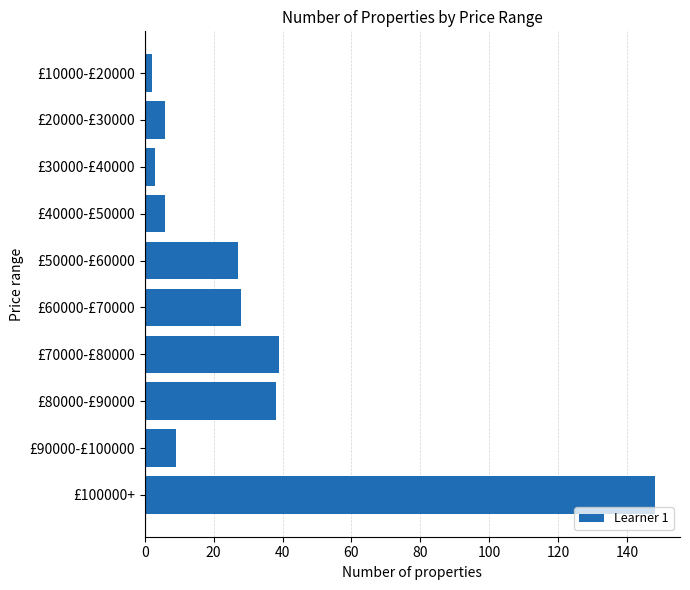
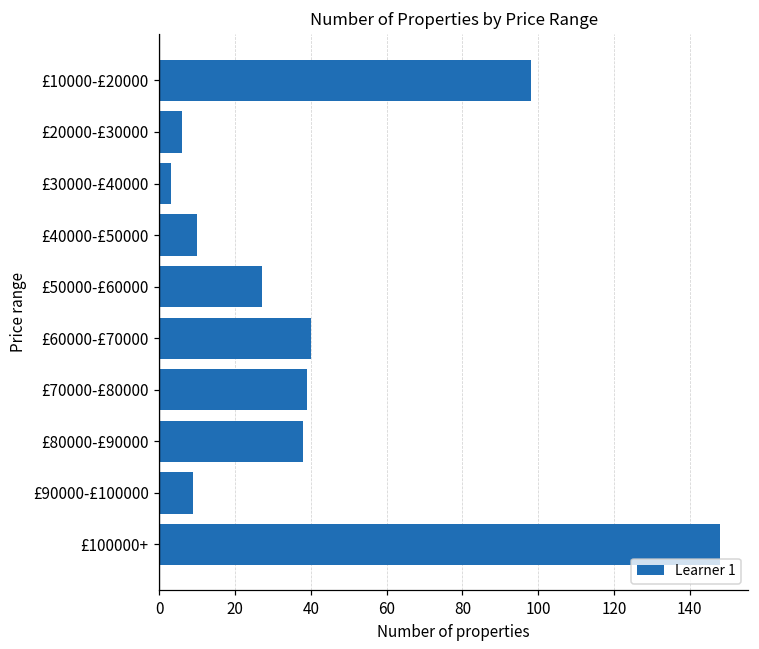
£10000-£20000: 2 -> 98
£40000-£50000: 6 -> 10
£60000-£70000: 28 -> 40
